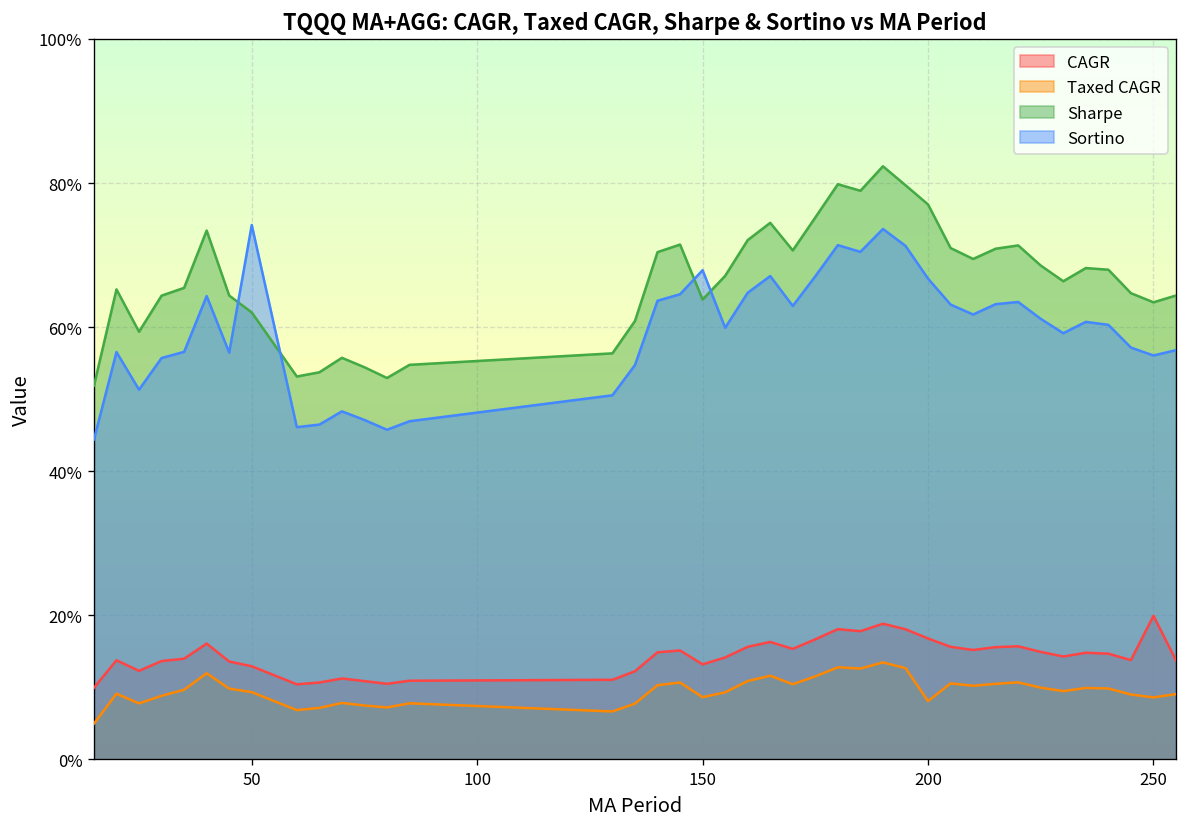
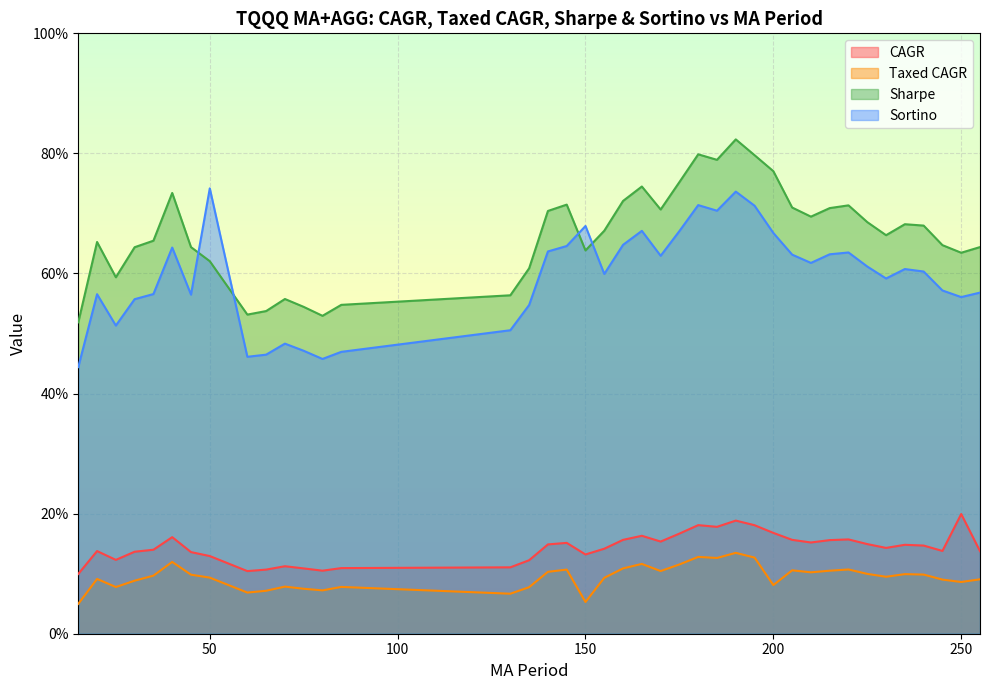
Taxed CAGR, 150: 9% -> 5%
